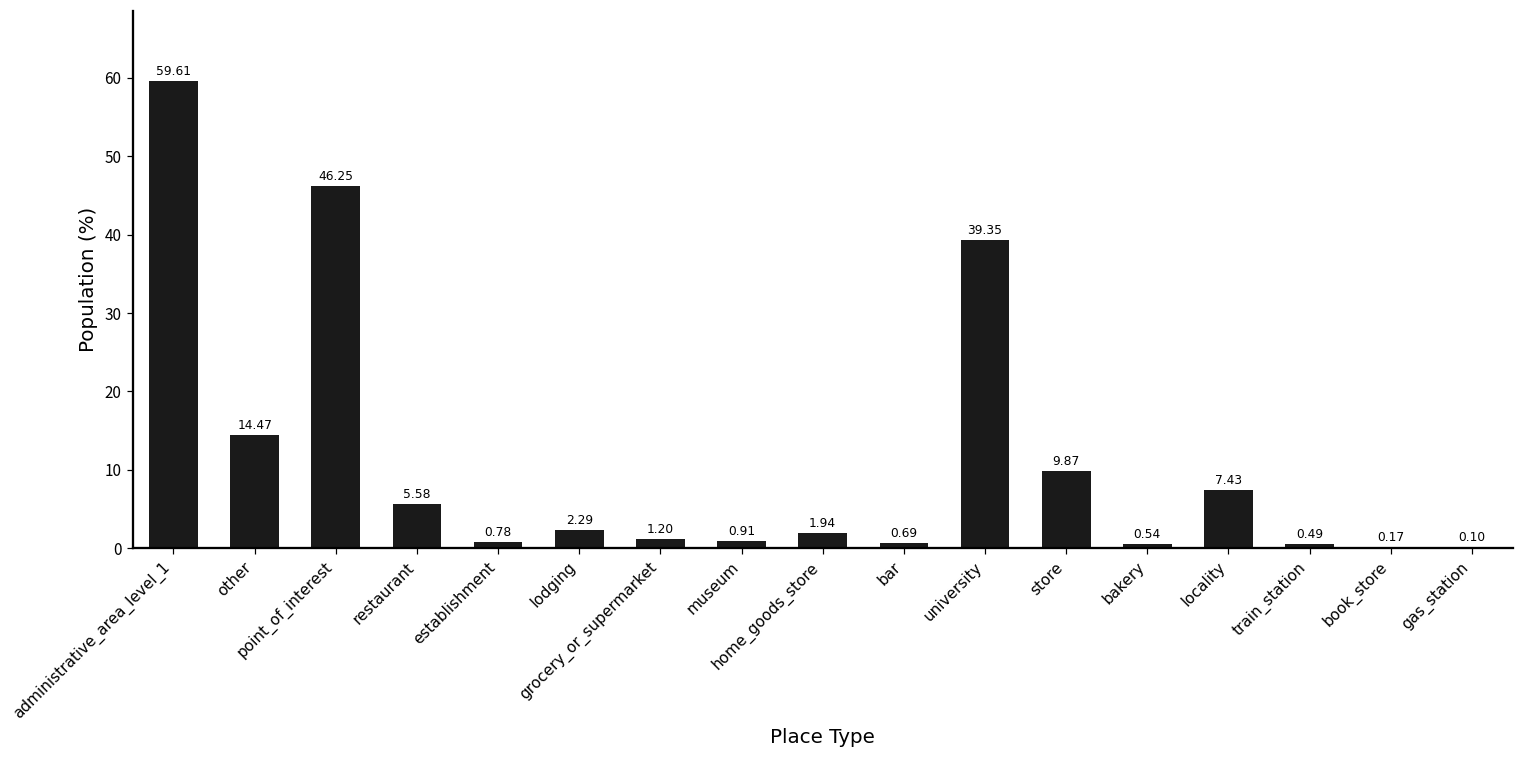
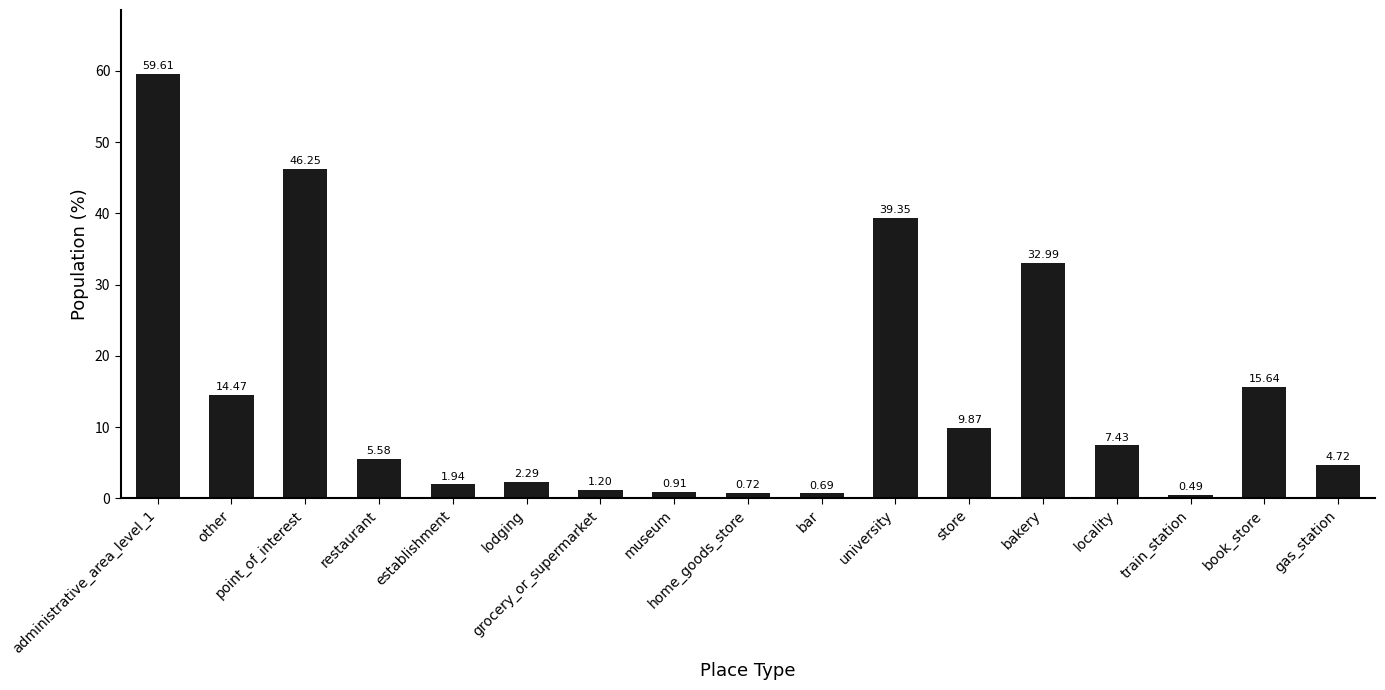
establishment: 0.78 -> 1.94
home_goods_store: 1.94 -> 0.72
bakery: 0.54 -> 32.99
book_store: 0.17 -> 15.64
gas_station: 0.10 -> 4.72
